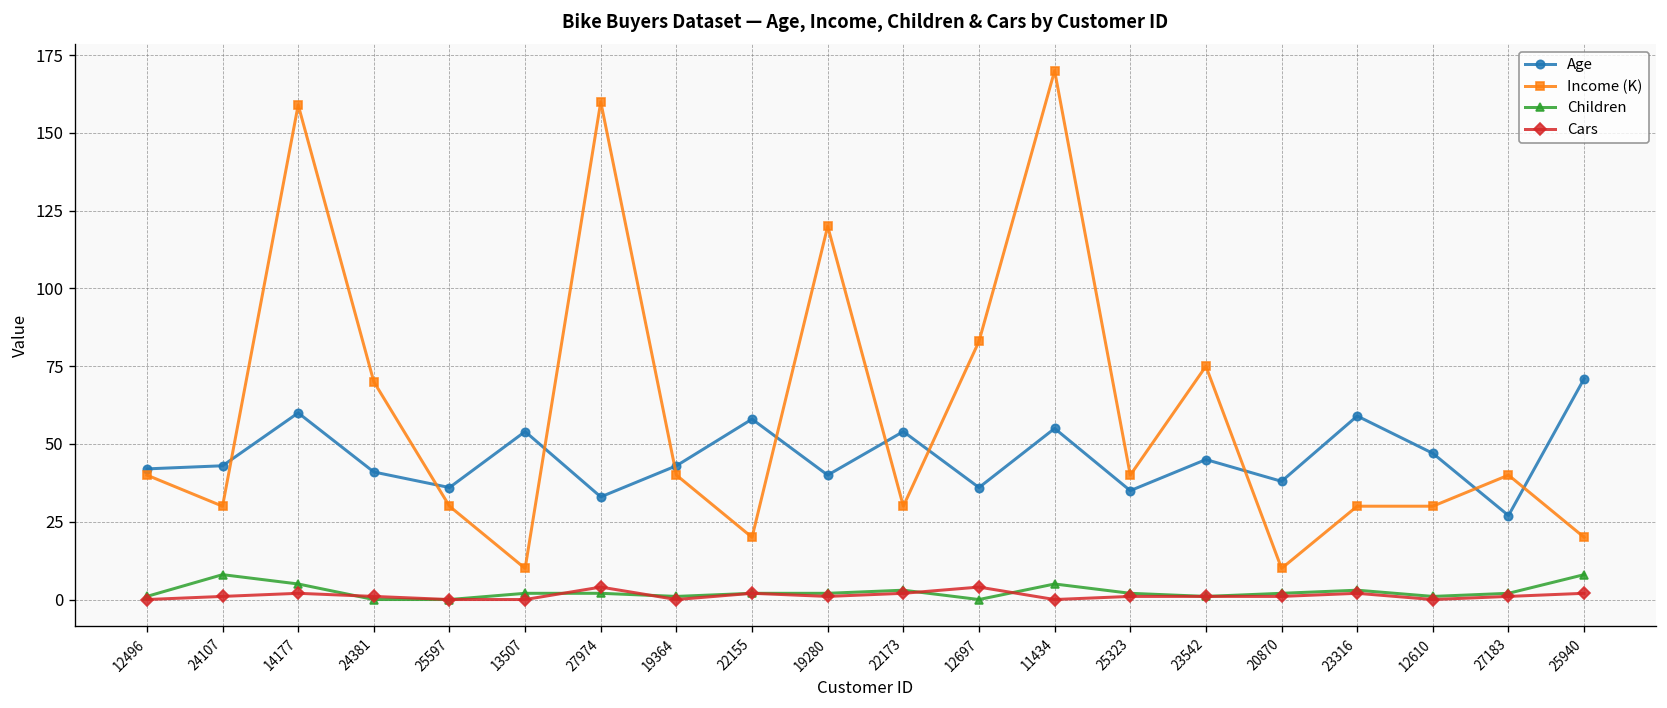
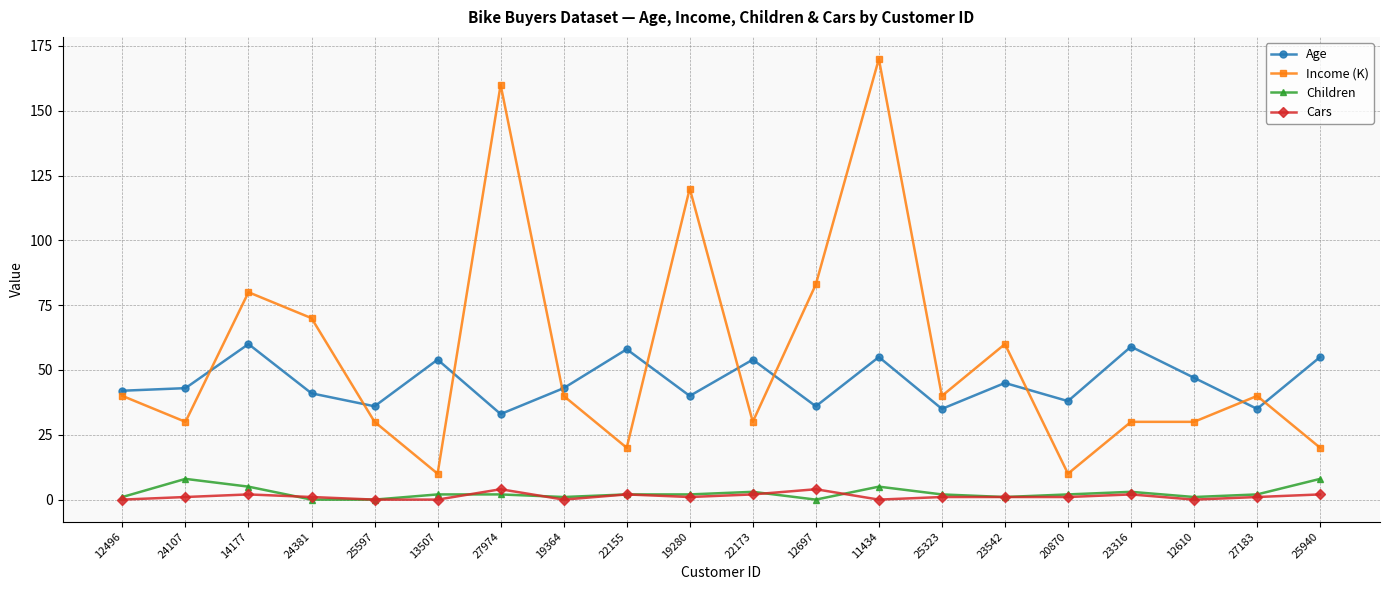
Income (K), 14177: 159 -> 80
Income (K), 23542: 75 -> 60
Age, 27183: 27 -> 35
Age, 25940: 71 -> 55
